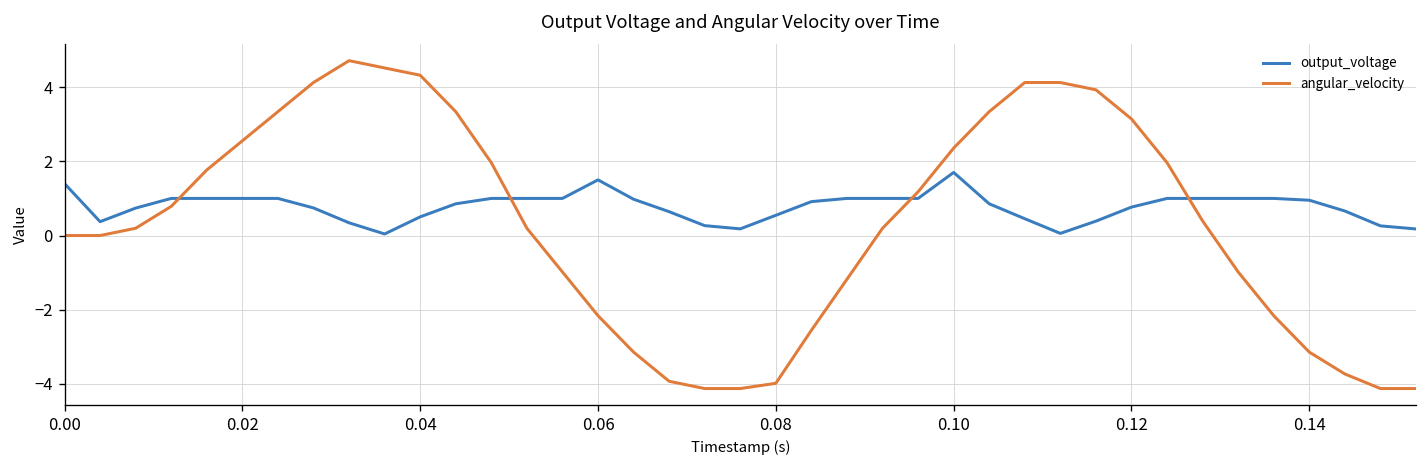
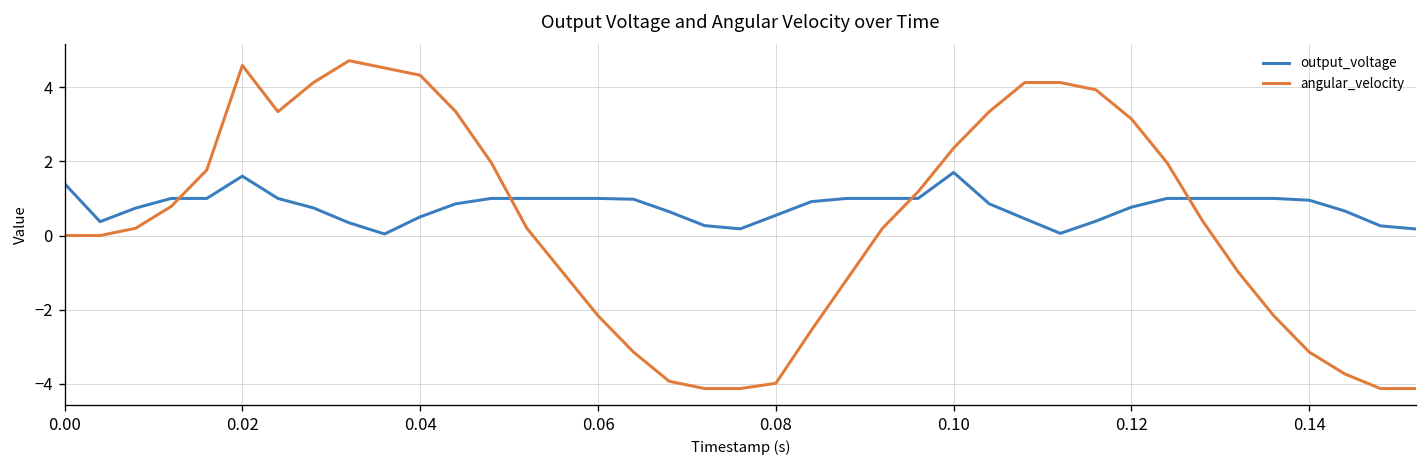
output_voltage, 0.02: 1.0 -> 1.6
angular_velocity, 0.02: 2.6 -> 4.6
output_voltage, 0.06: 1.5 -> 1.0
